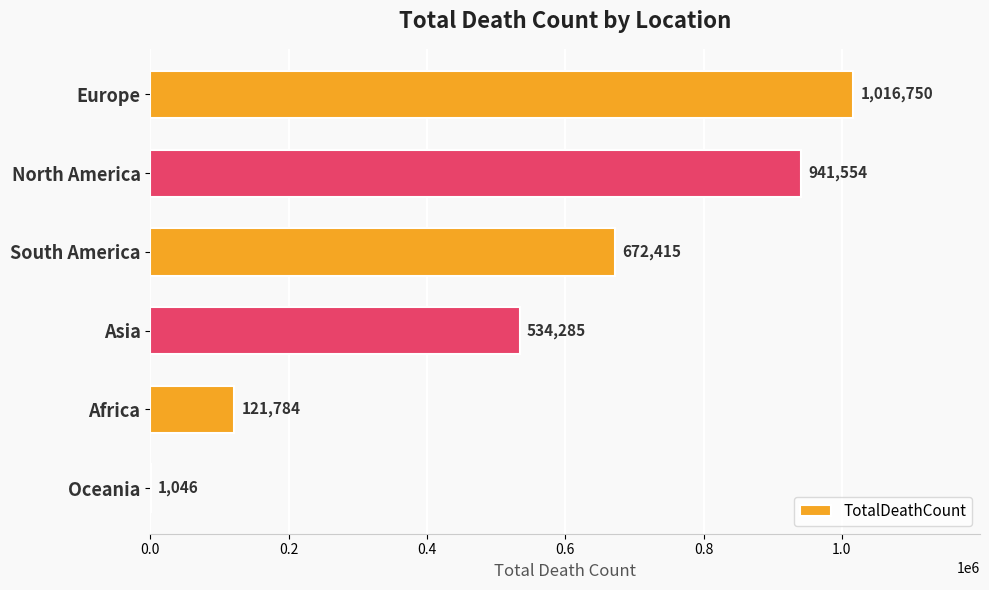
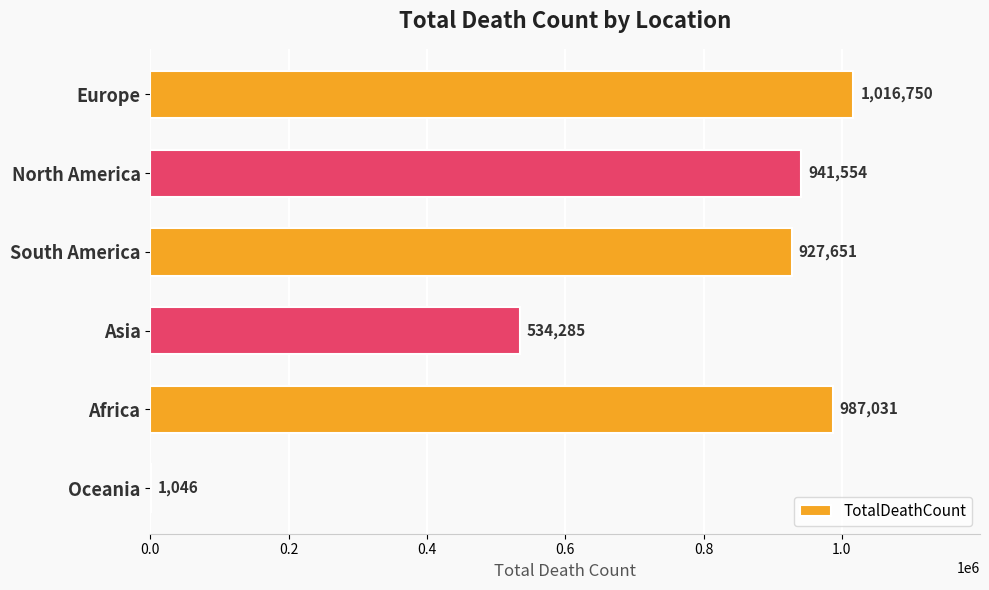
South America: 672,415 -> 927,651
Africa: 121,784 -> 987,031
